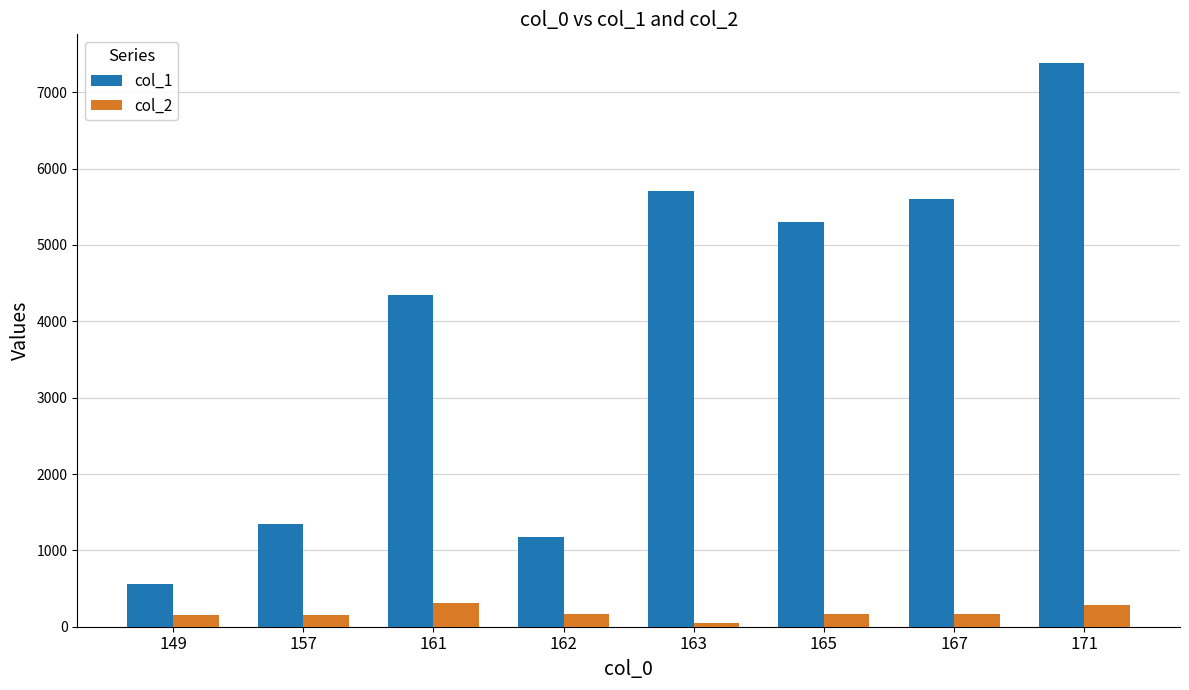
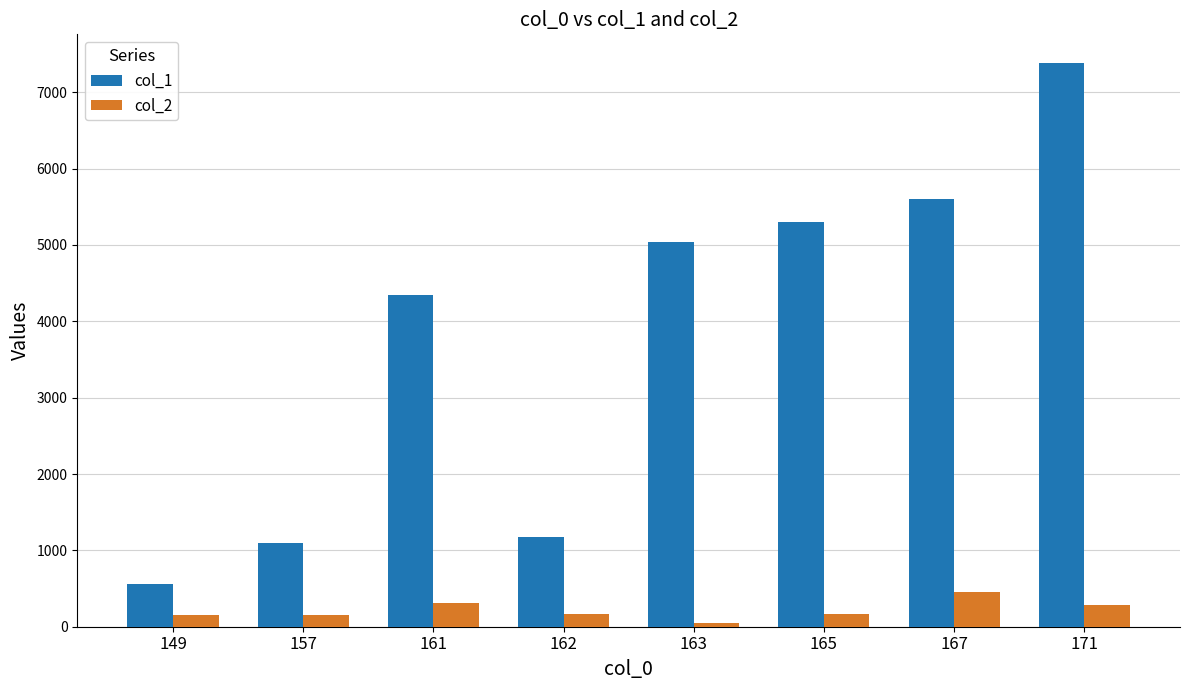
col_1, 157: 1300 -> 1100
col_1, 163: 5700 -> 5000
col_2, 167: 200 -> 500
